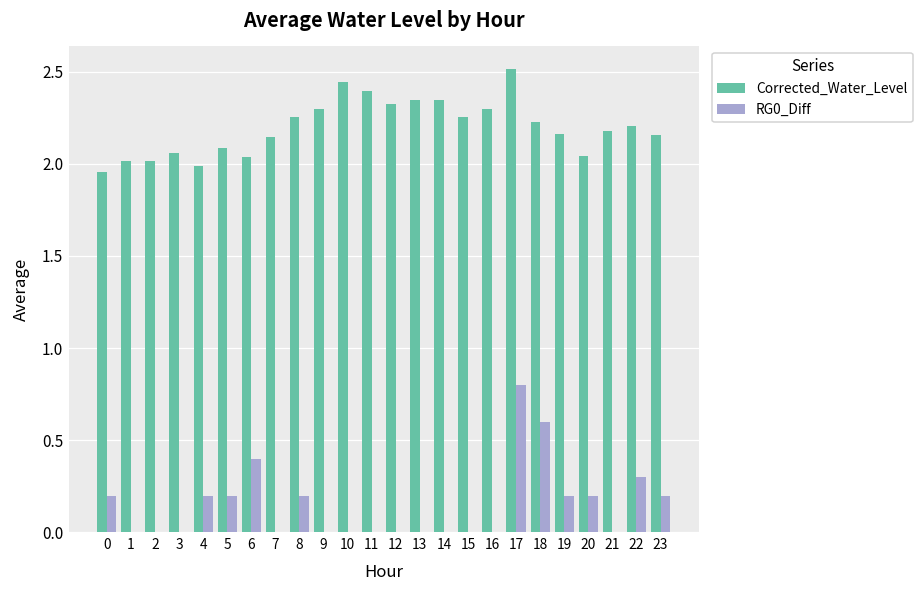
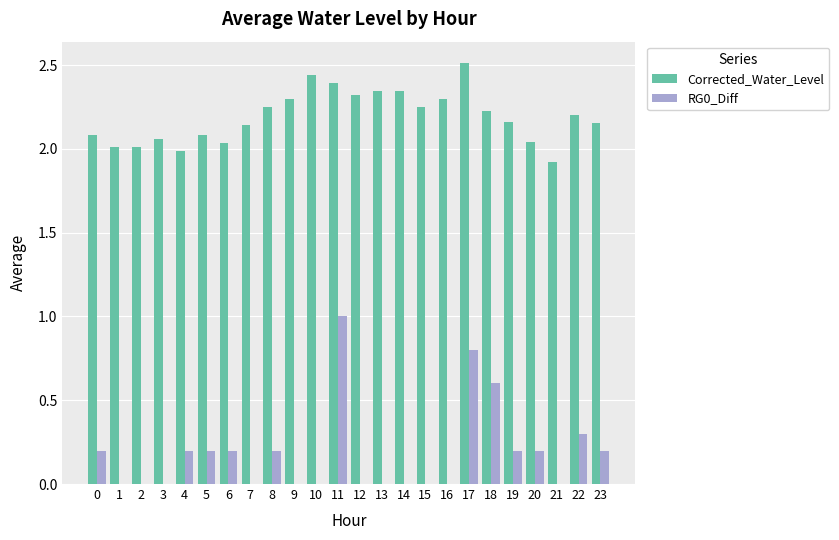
Corrected_Water_Level, 0: 1.95 -> 2.08
RG0_Diff, 6: 0.4 -> 0.2
RG0_Diff, 11: 0 -> 1
Corrected_Water_Level, 21: 2.18 -> 1.92
